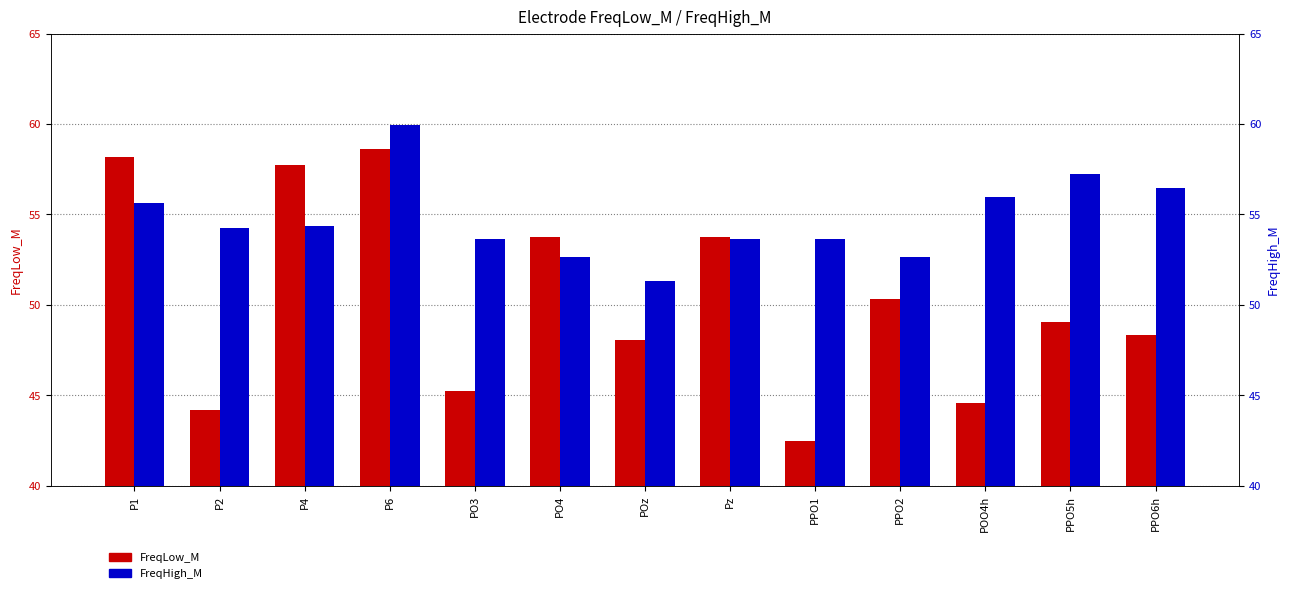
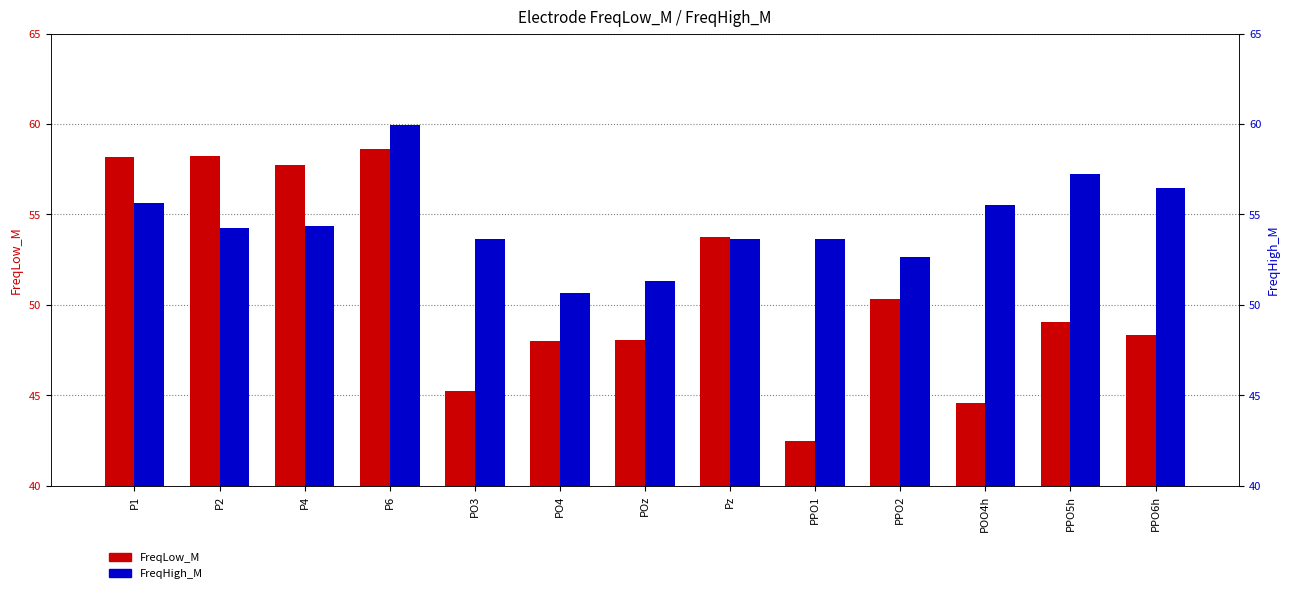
FreqLow_M, P2: 44.2 -> 58.2
FreqLow_M, PO4: 53.8 -> 48.0
FreqHigh_M, PO4: 52.6 -> 50.7
FreqHigh_M, POO4h: 56.0 -> 55.5
